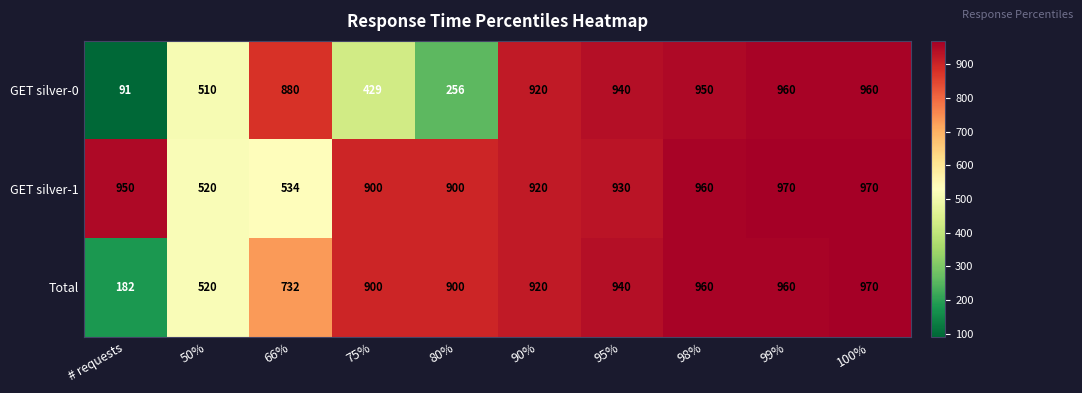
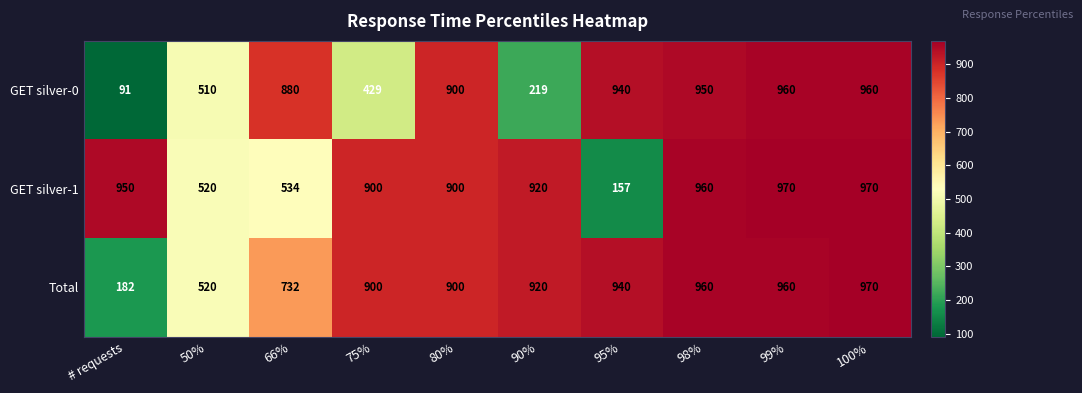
GET silver-0, 80%: 256 -> 900
GET silver-0, 90%: 920 -> 219
GET silver-1, 95%: 930 -> 157
